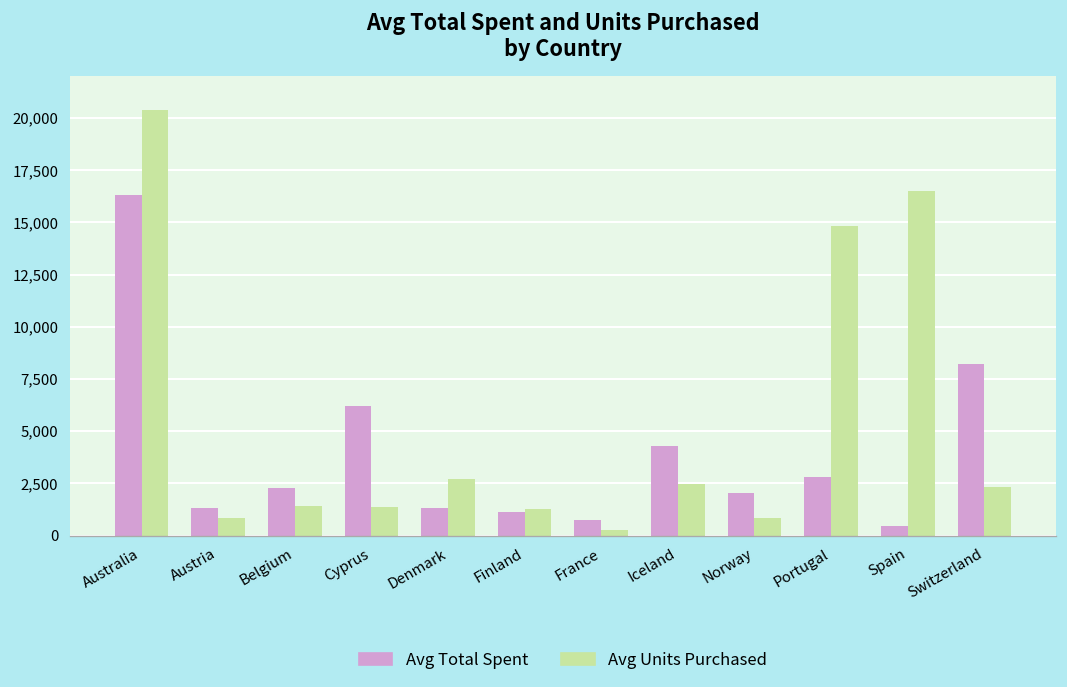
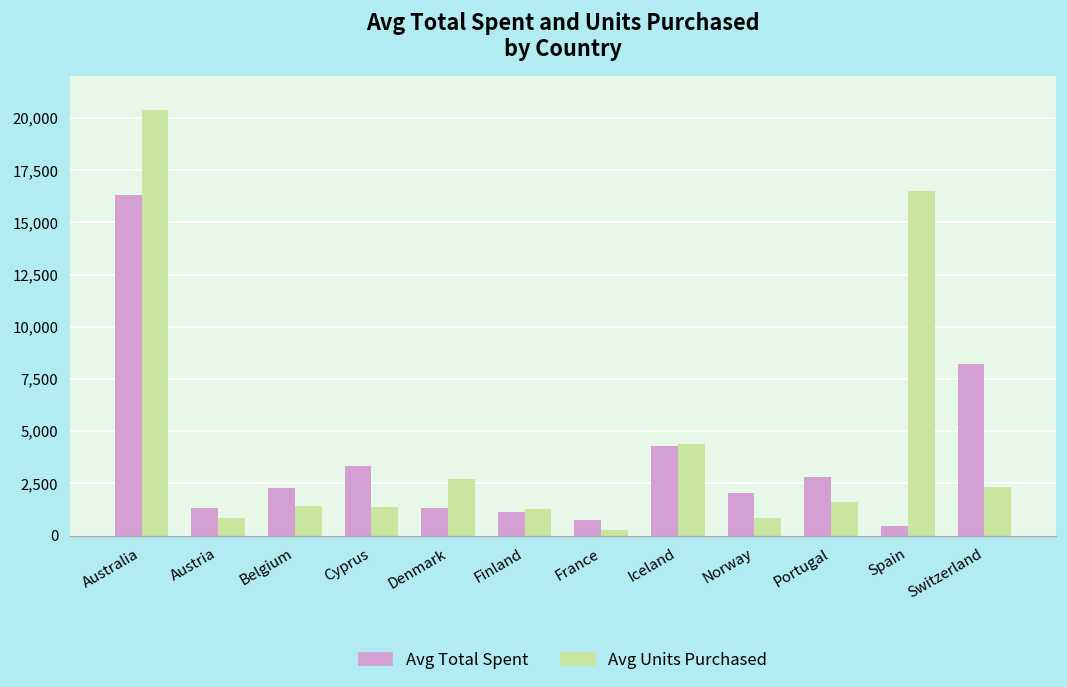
Avg Total Spent, Cyprus: 6,200 -> 3,300
Avg Units Purchased, Iceland: 2,500 -> 4,400
Avg Units Purchased, Portugal: 14,800 -> 1,600
